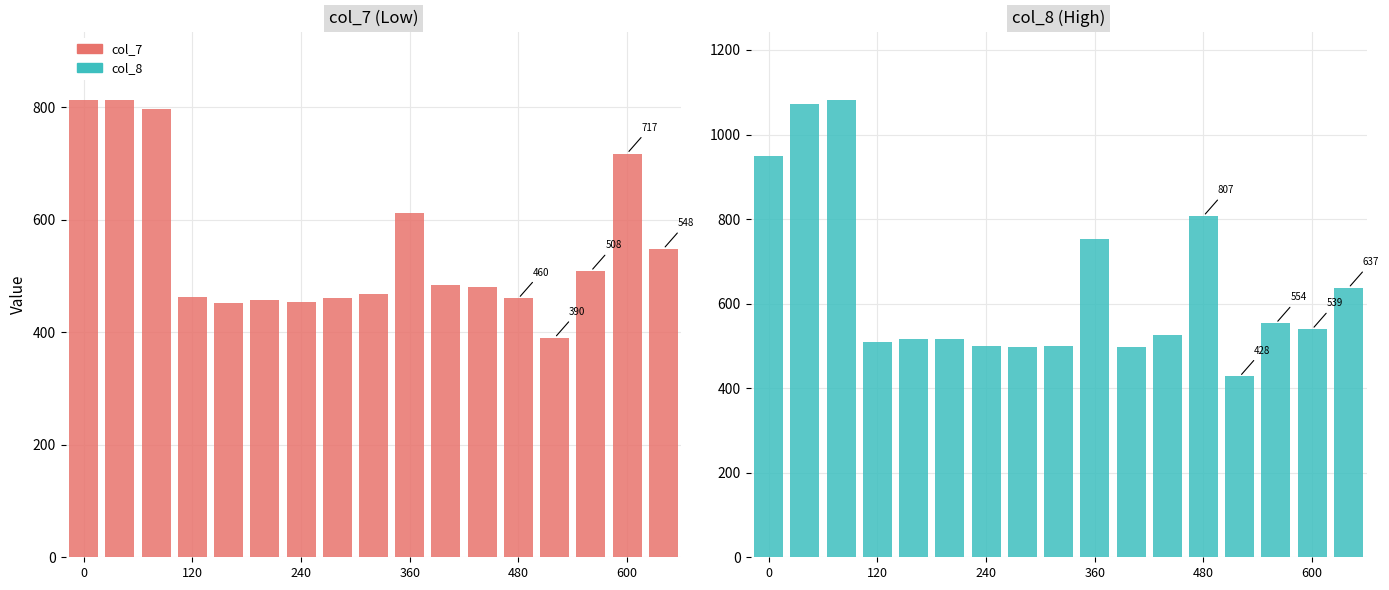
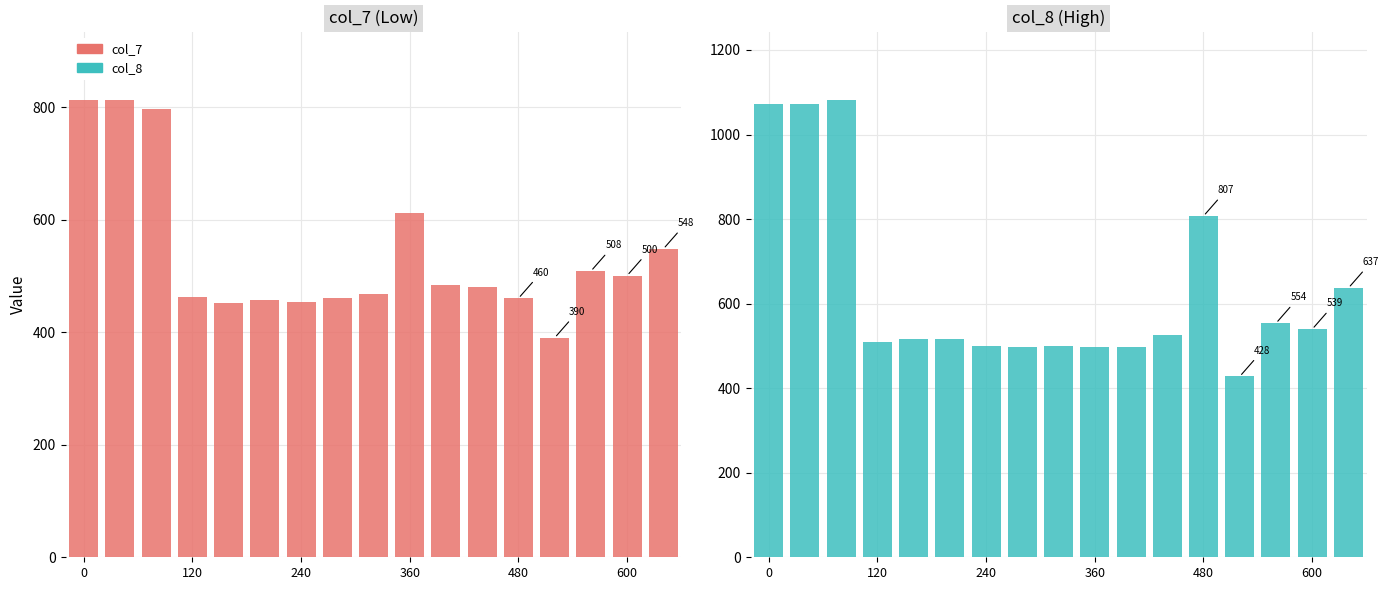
col_7 (Low), 600: 717 -> 500
col_8 (High), 0: 950 -> 1070
col_8 (High), 360: 750 -> 500
